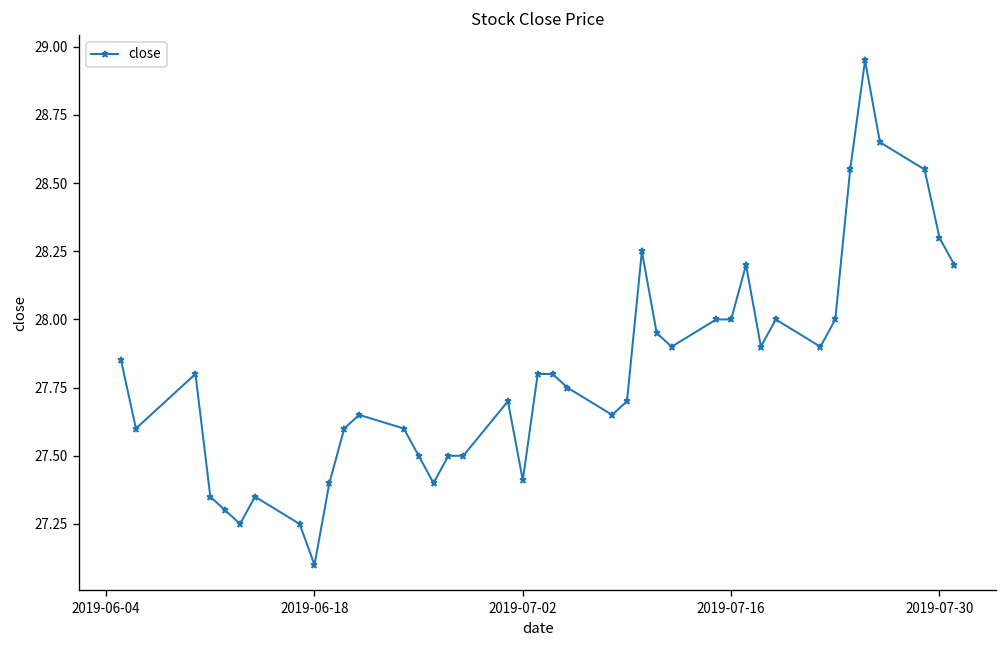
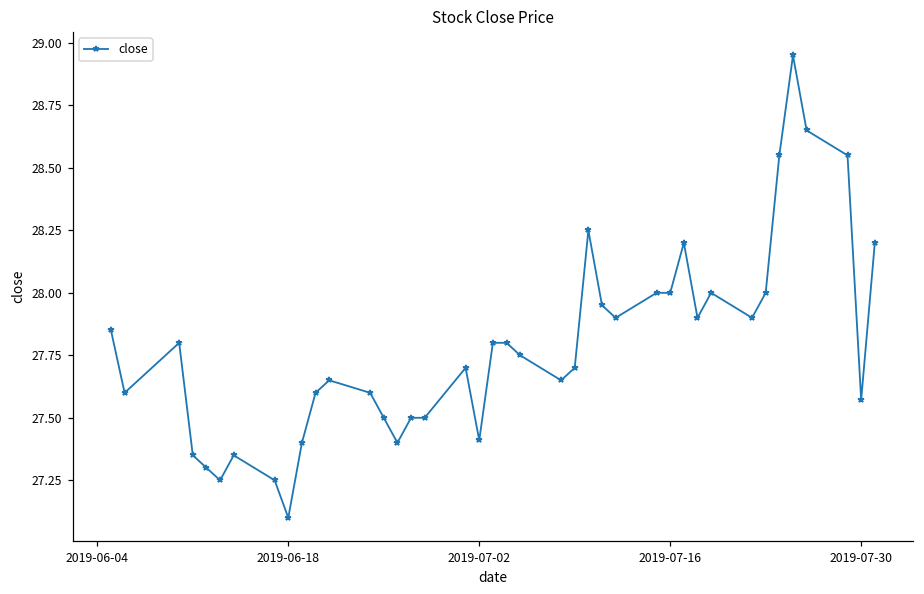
2019-07-30: 28.30 -> 27.57
